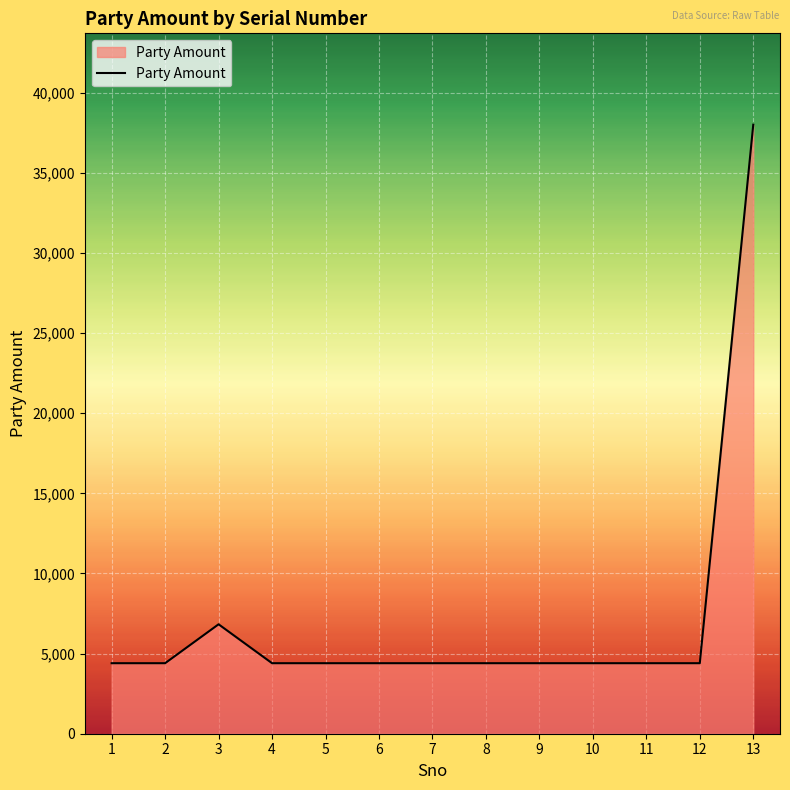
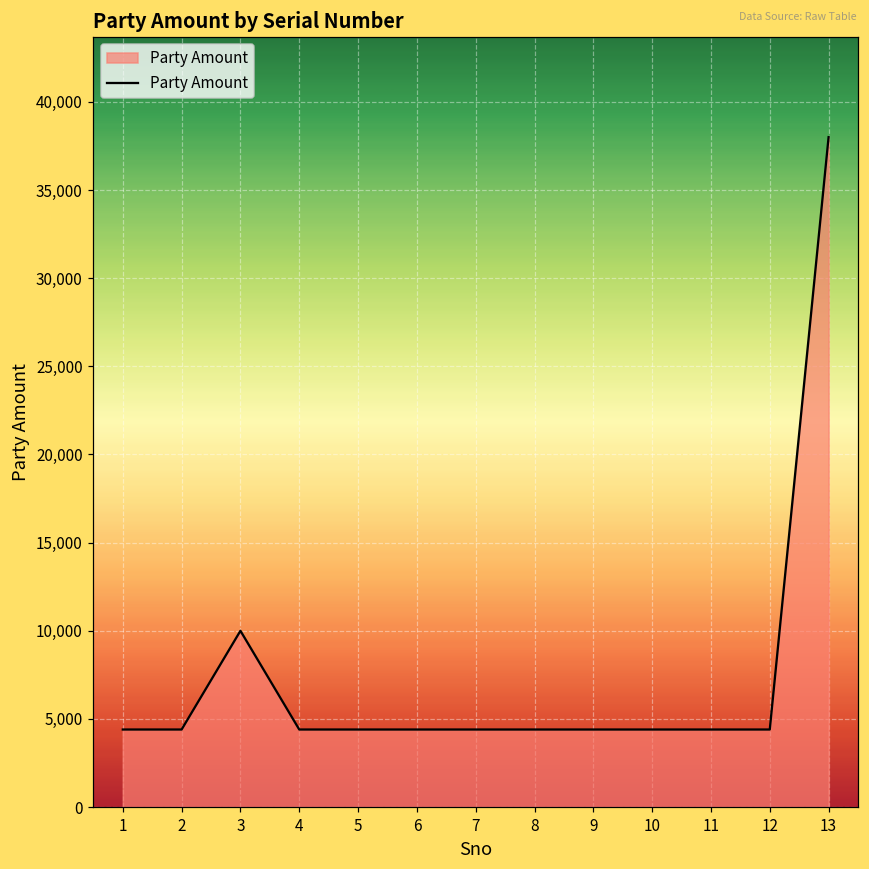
3: 6,800 -> 10,000
